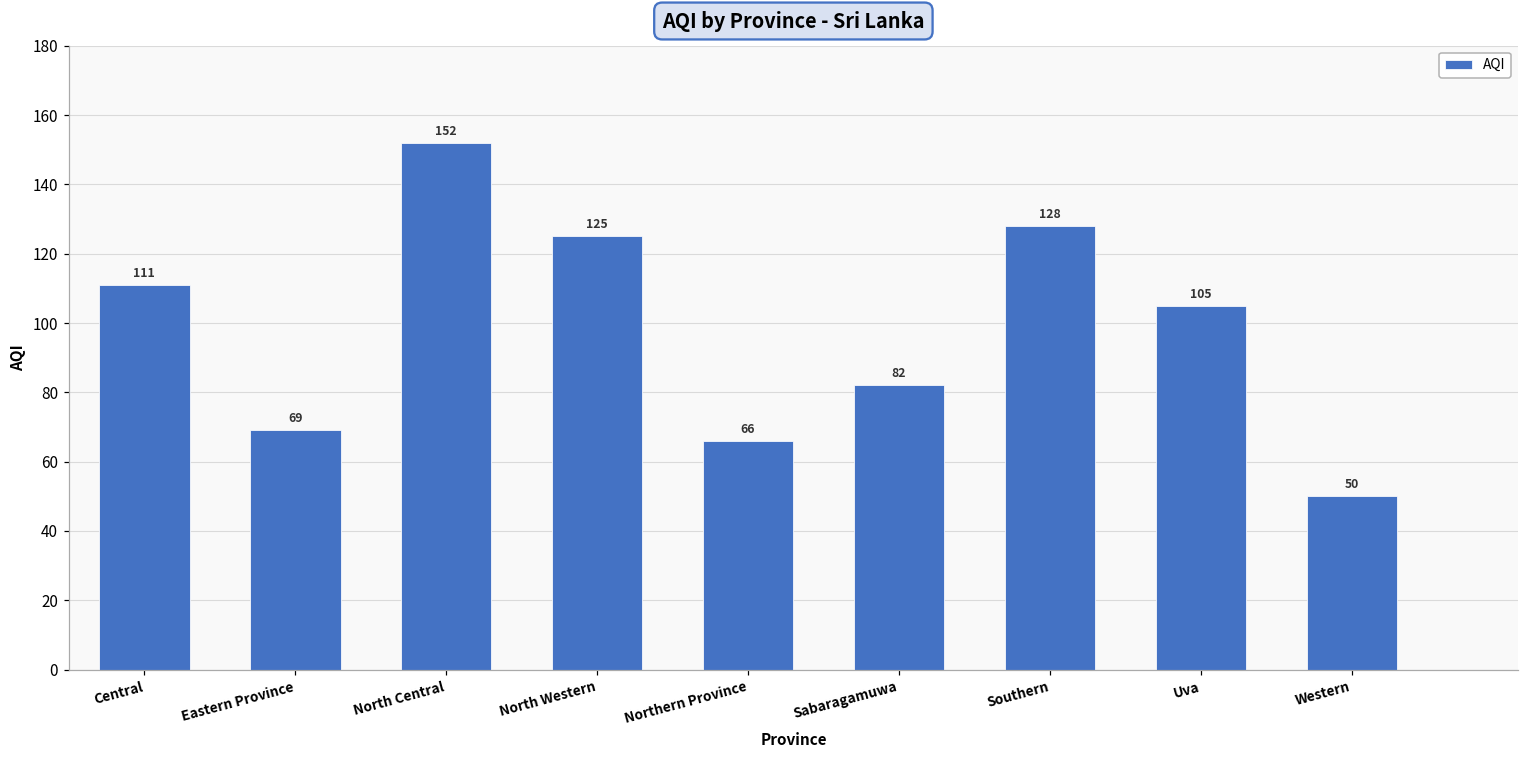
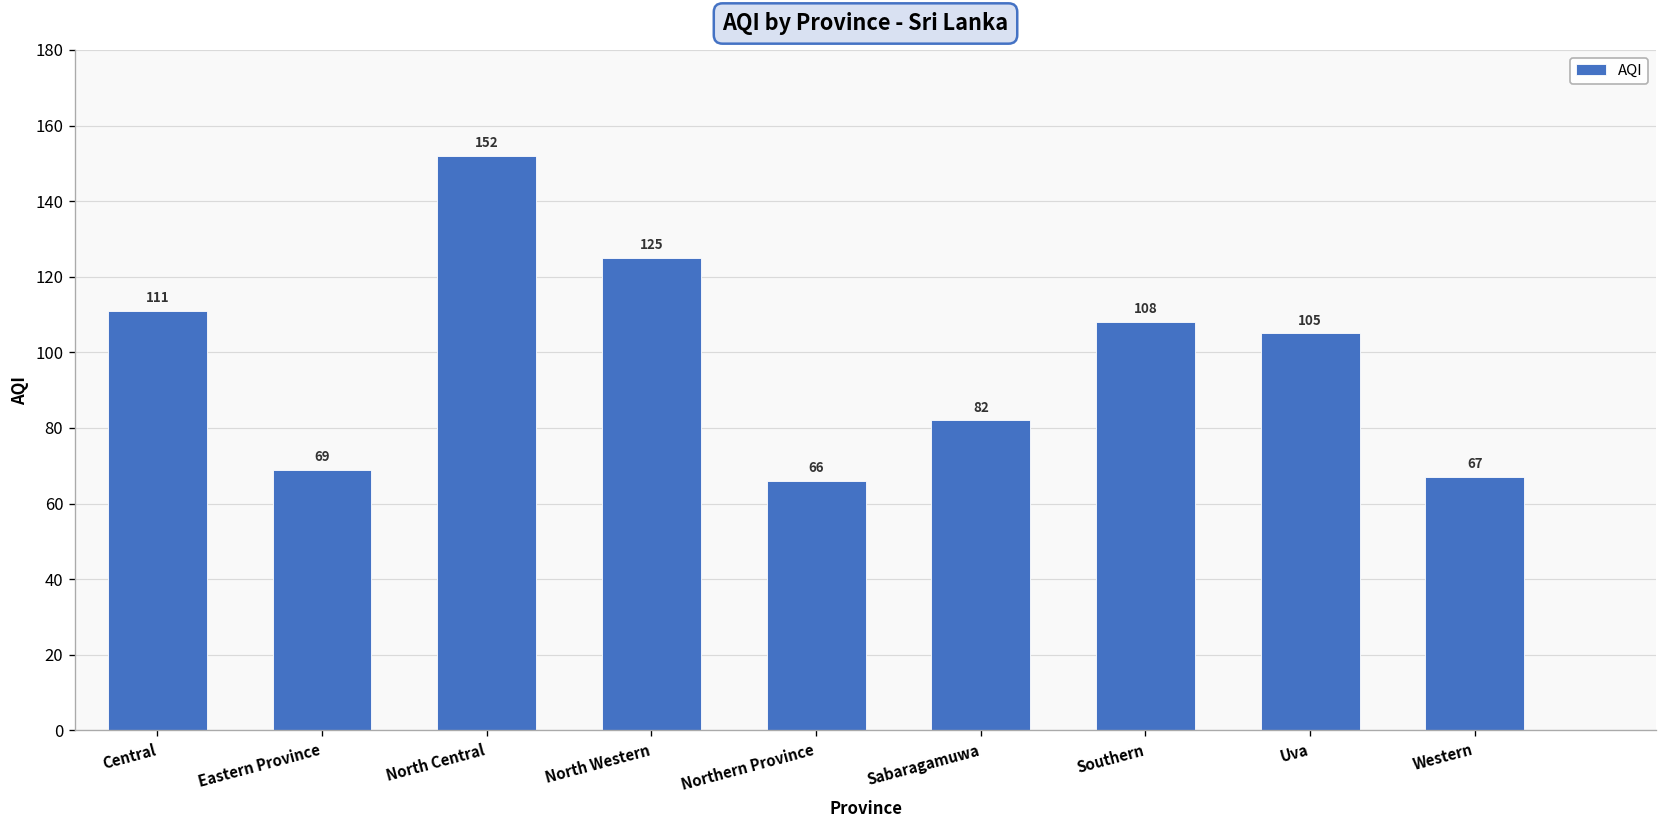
Southern: 128 -> 108
Western: 50 -> 67
